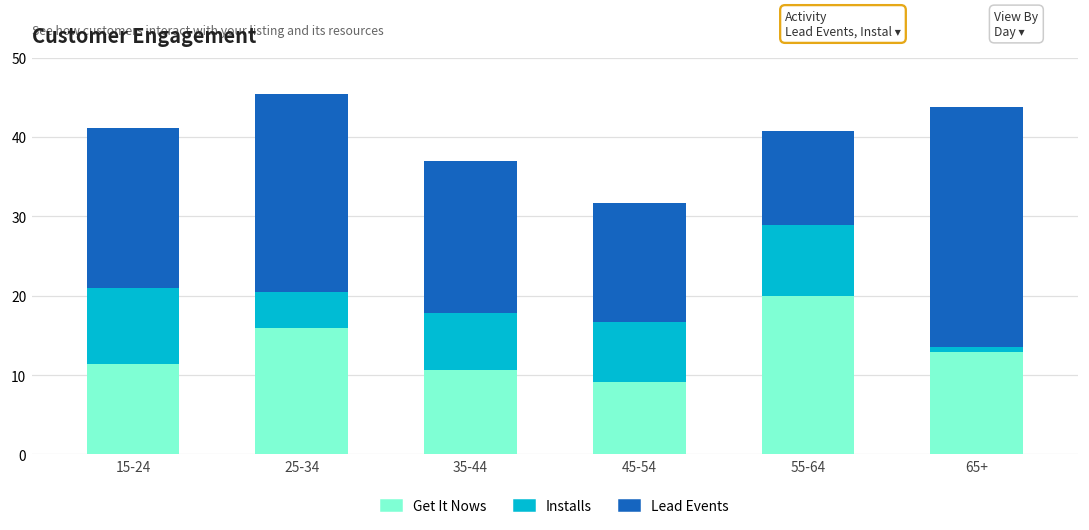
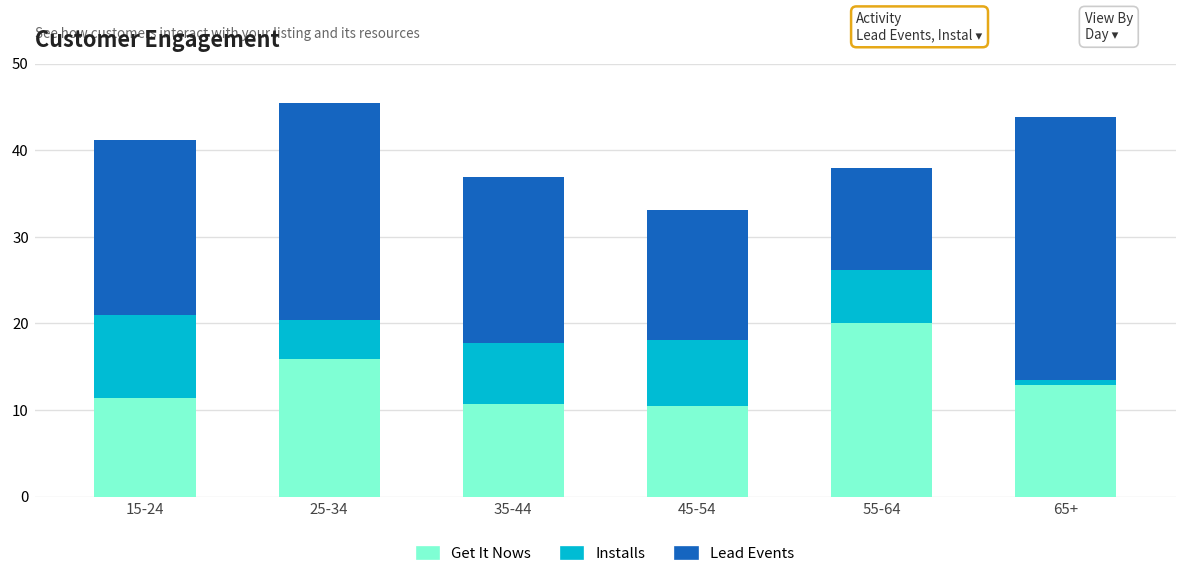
Get It Nows, 45-54: 9 -> 10
Installs, 55-64: 9 -> 6
